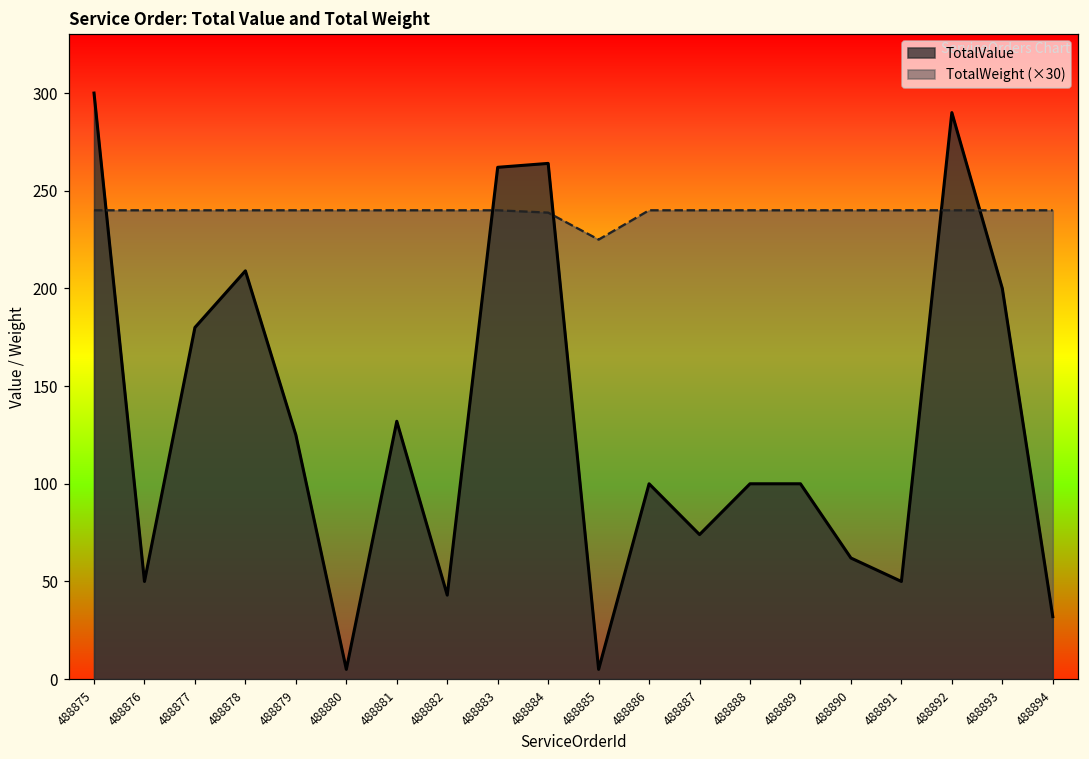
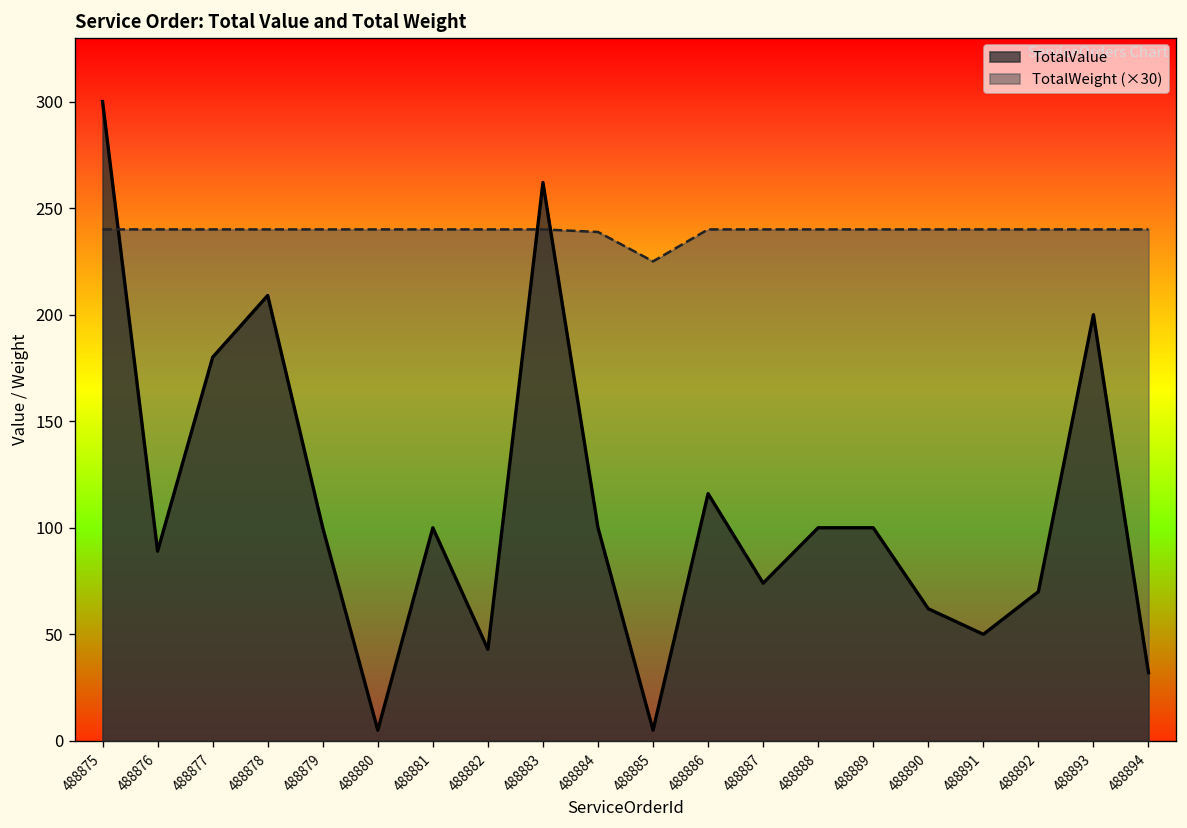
TotalValue, 488876: 50 -> 89
TotalValue, 488879: 125 -> 100
TotalValue, 488881: 132 -> 100
TotalValue, 488884: 264 -> 100
TotalValue, 488886: 100 -> 116
TotalValue, 488892: 290 -> 70
